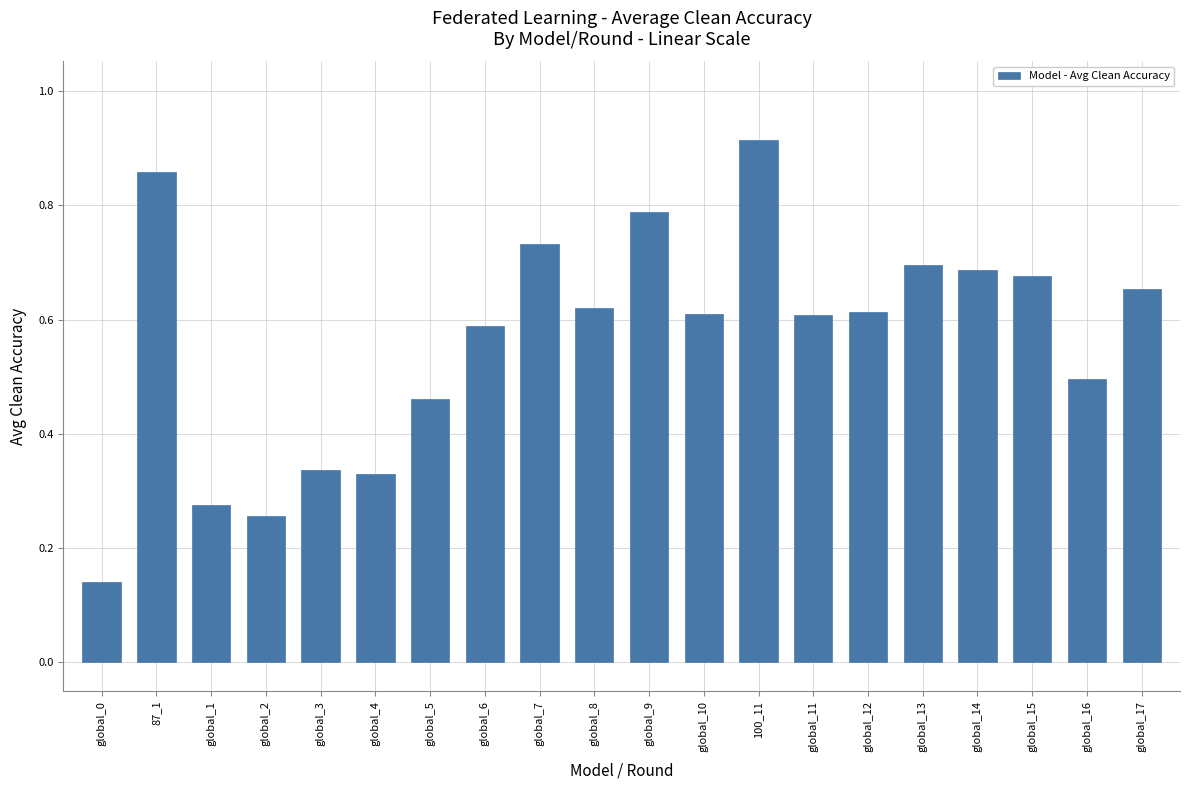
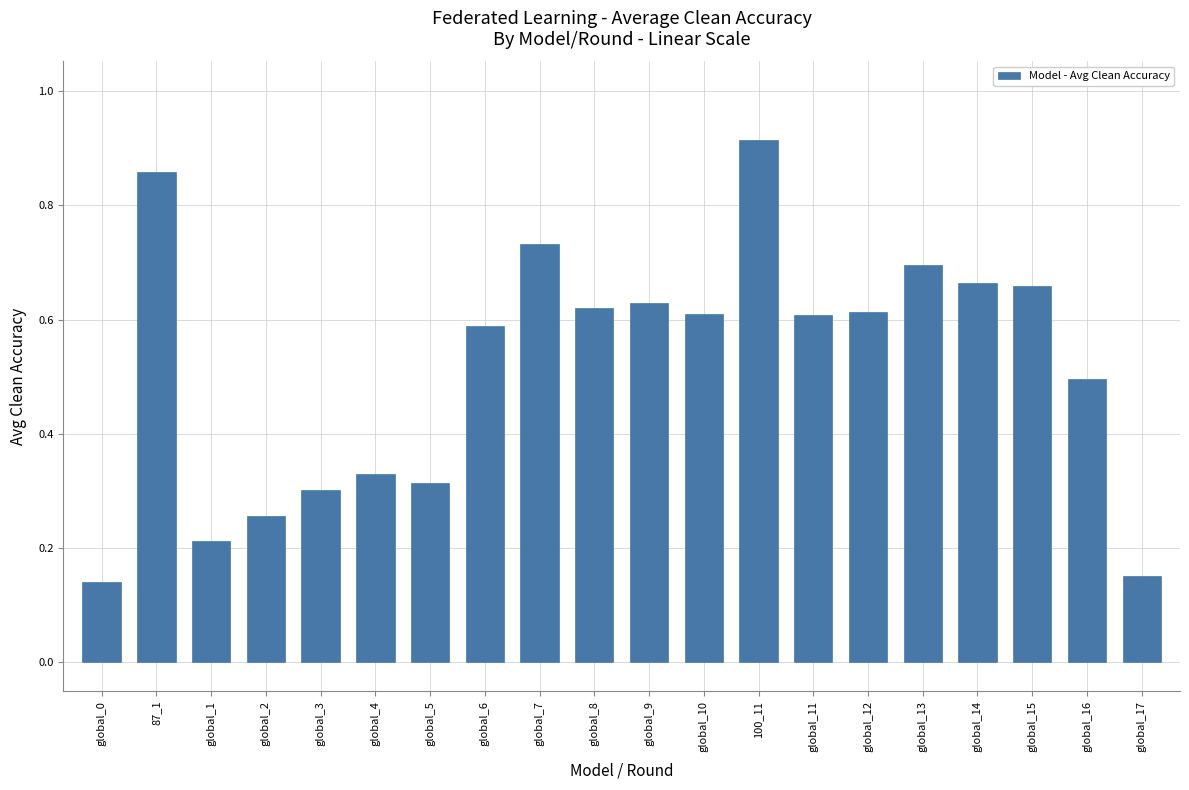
global_1: 0.28 -> 0.21
global_3: 0.34 -> 0.30
global_5: 0.46 -> 0.31
global_9: 0.79 -> 0.63
global_14: 0.69 -> 0.66
global_15: 0.68 -> 0.66
global_17: 0.65 -> 0.15
